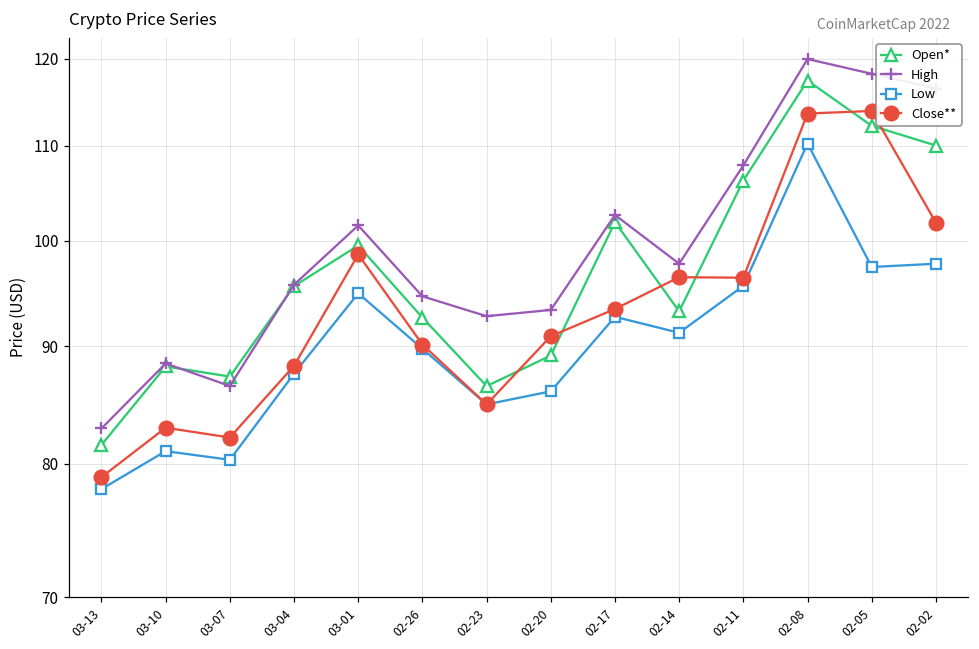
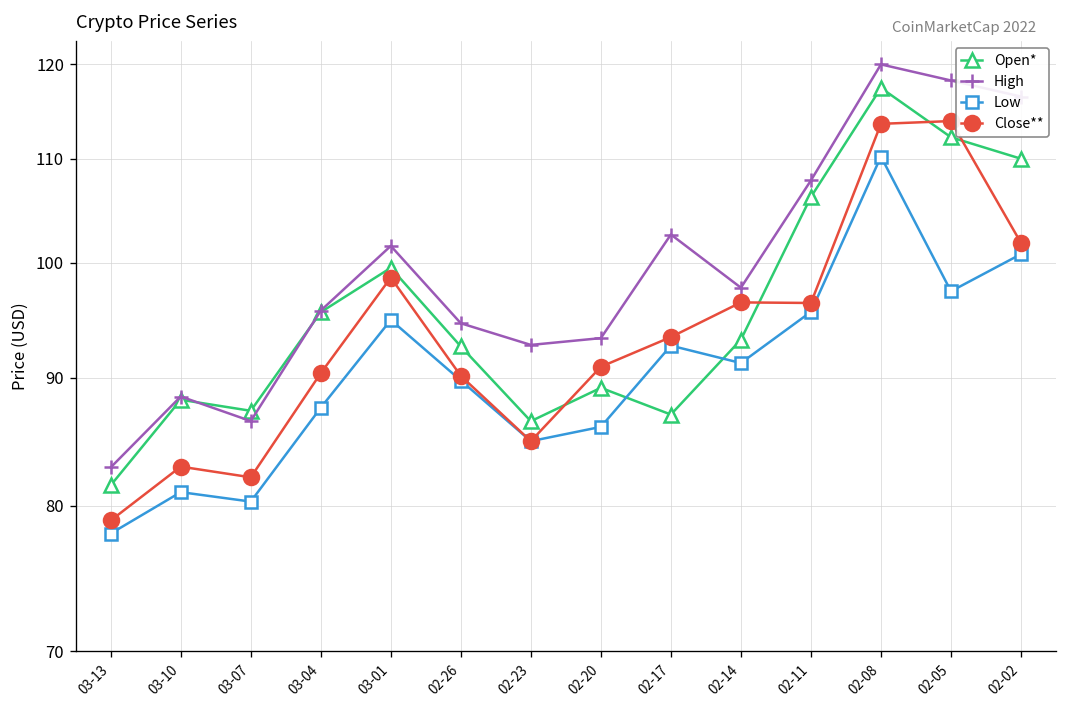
Close**, 03-04: 88.3 -> 90.4
Open*, 02-17: 102 -> 87.0
Low, 02-02: 98 -> 101
